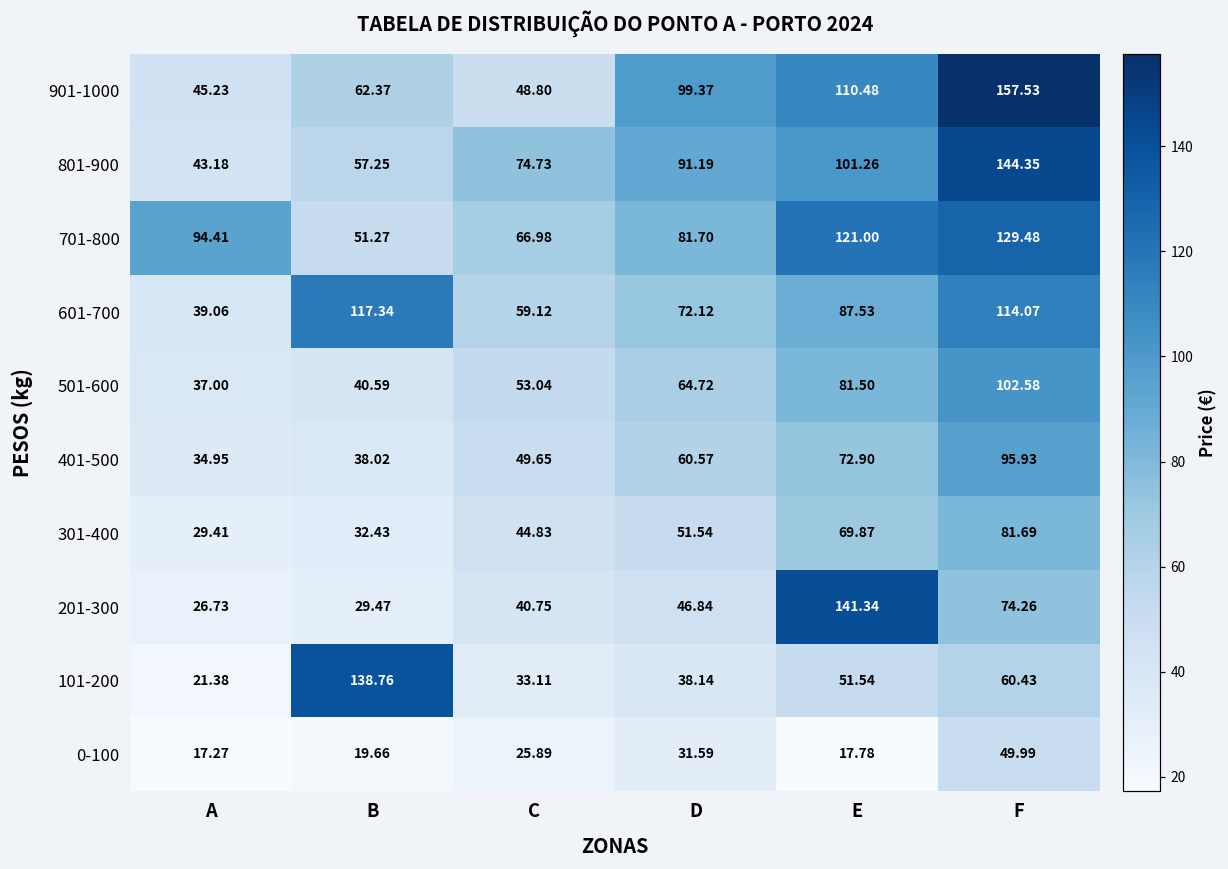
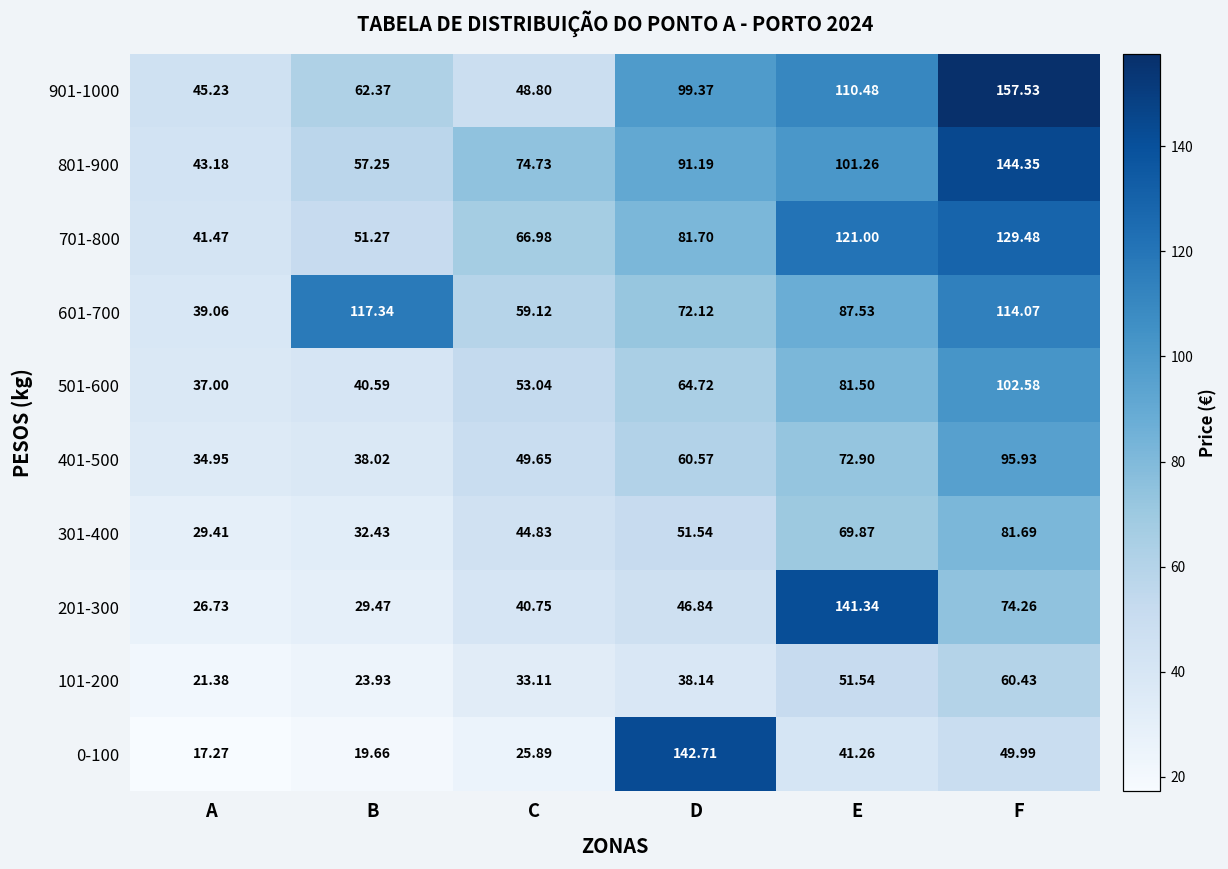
701-800, A: 94.41 -> 41.47
101-200, B: 138.76 -> 23.93
0-100, D: 31.59 -> 142.71
0-100, E: 17.78 -> 41.26
